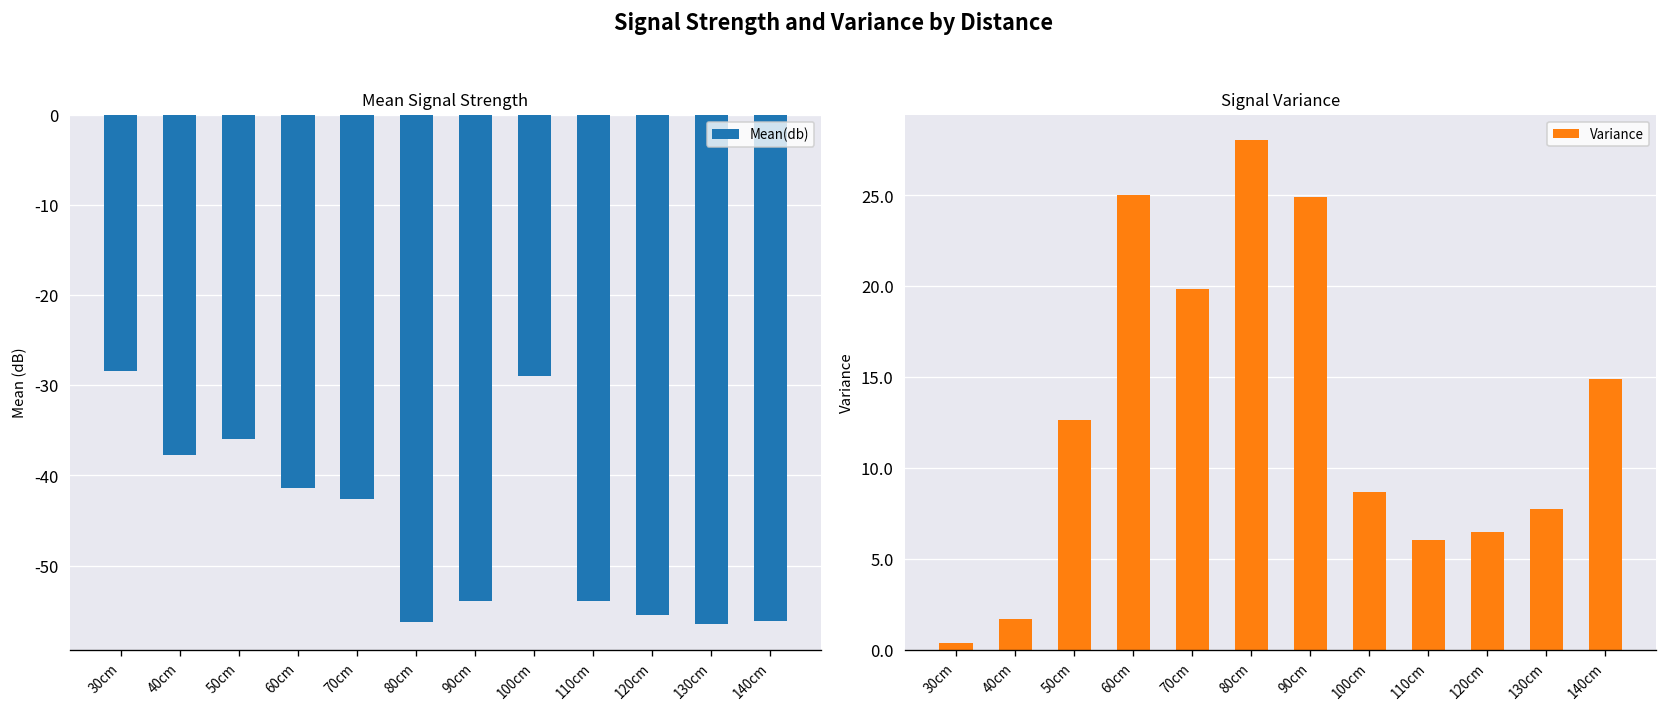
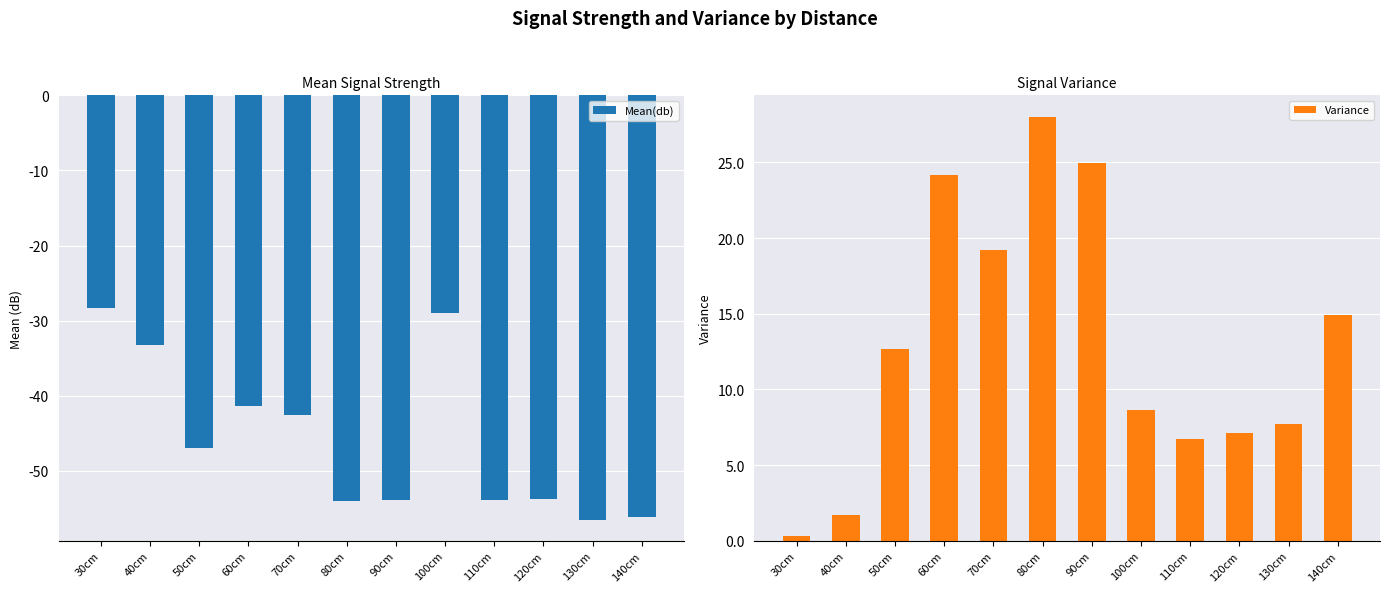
Mean Signal Strength, 40cm: -38 -> -33
Mean Signal Strength, 50cm: -36 -> -47
Mean Signal Strength, 80cm: -56 -> -54
Mean Signal Strength, 120cm: -55 -> -54
Signal Variance, 60cm: 25.0 -> 24.2
Signal Variance, 70cm: 19.8 -> 19.2
Signal Variance, 110cm: 6.0 -> 6.7
Signal Variance, 120cm: 6.5 -> 7.1
